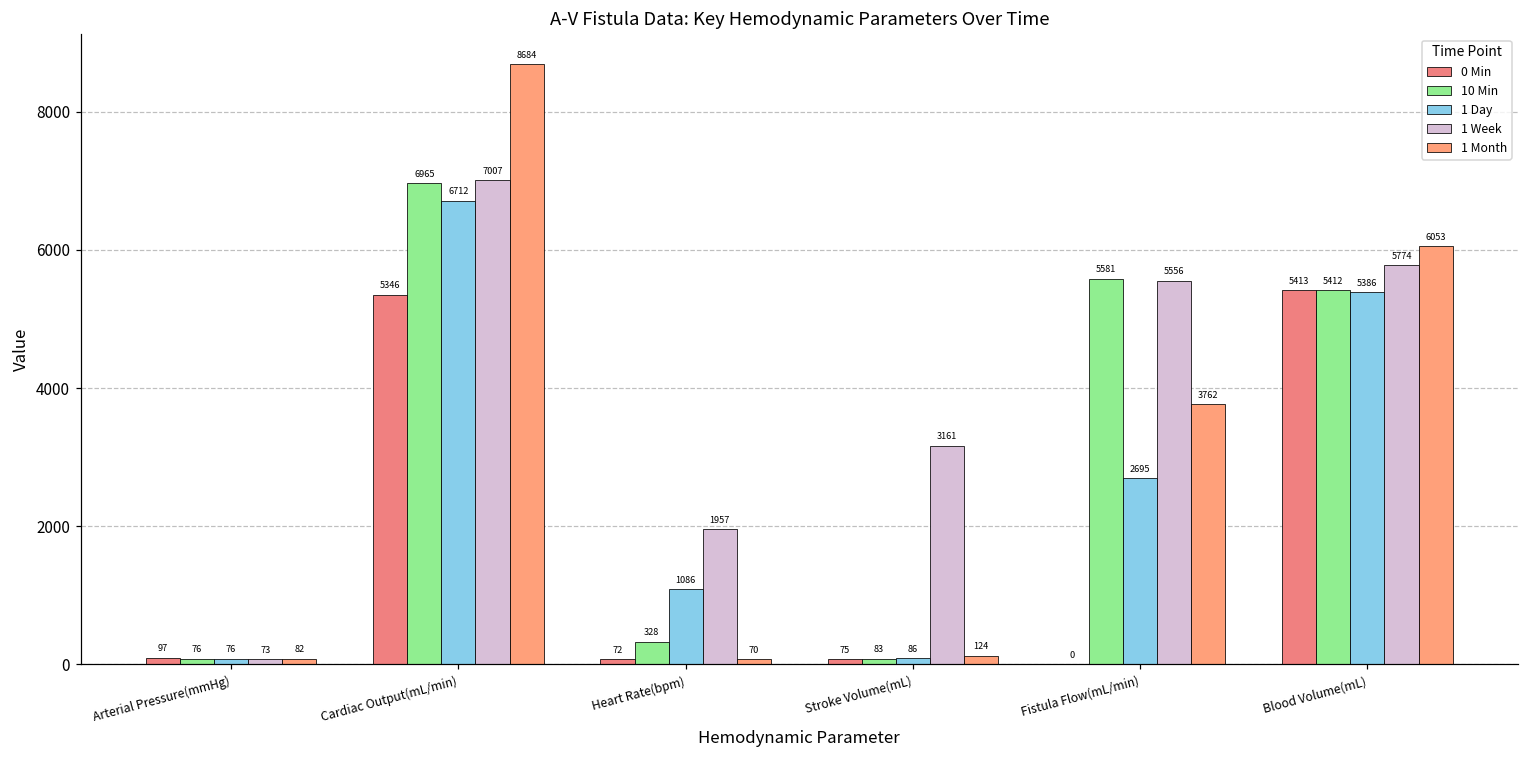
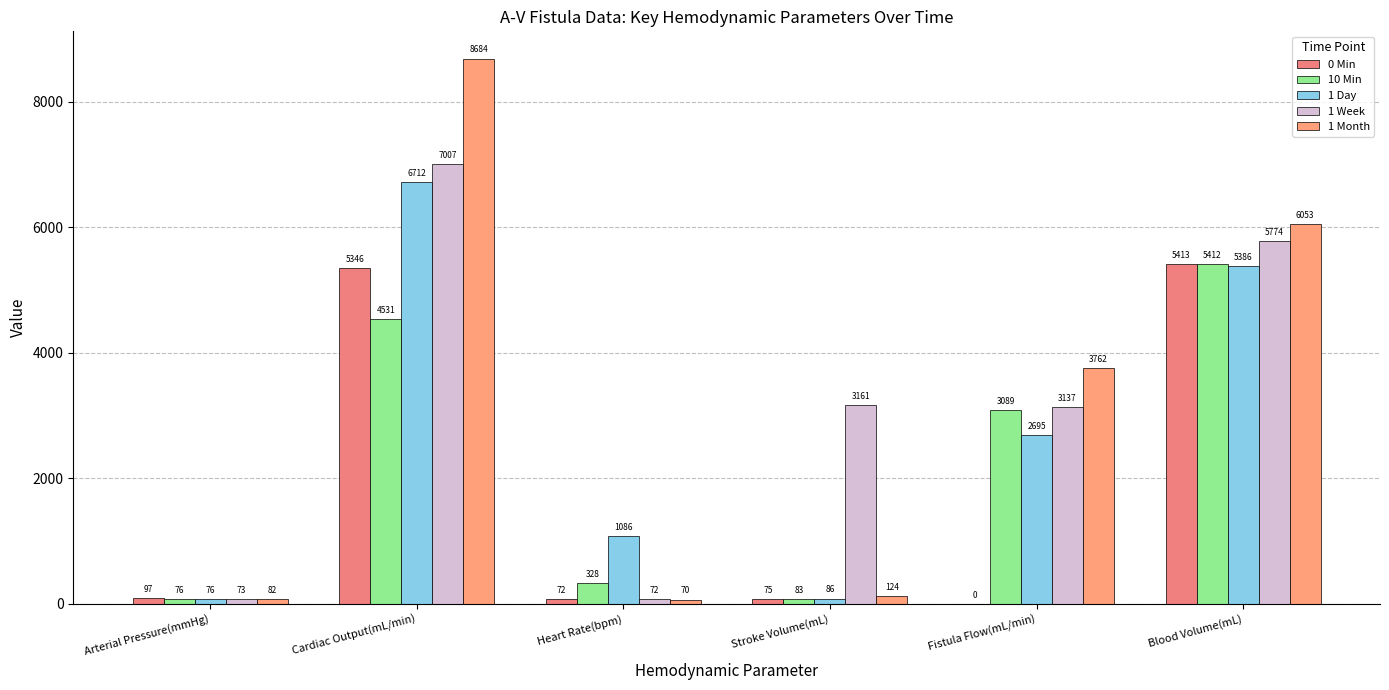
10 Min, Cardiac Output(mL/min): 6965 -> 4531
1 Week, Heart Rate(bpm): 1957 -> 72
10 Min, Fistula Flow(mL/min): 5581 -> 3089
1 Week, Fistula Flow(mL/min): 5556 -> 3137
